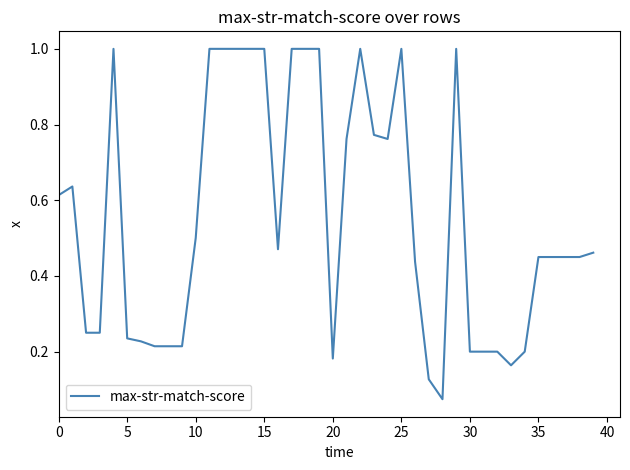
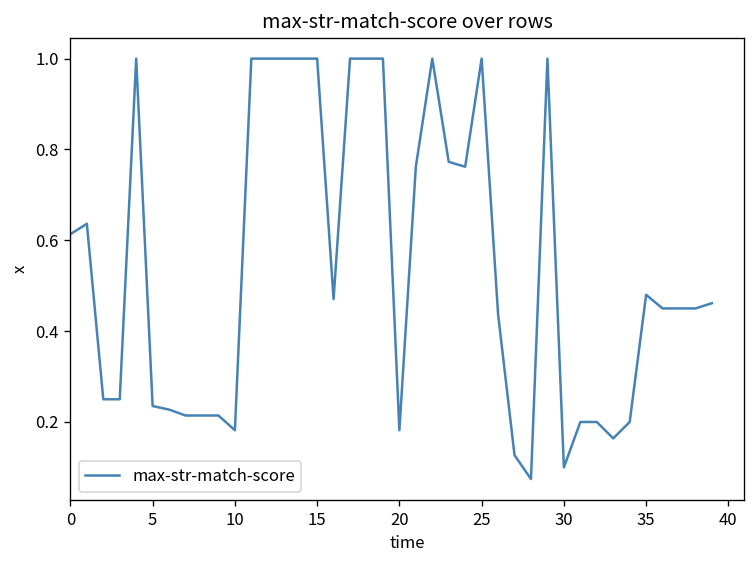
10: 0.50 -> 0.18
30: 0.2 -> 0.1
35: 0.45 -> 0.48
